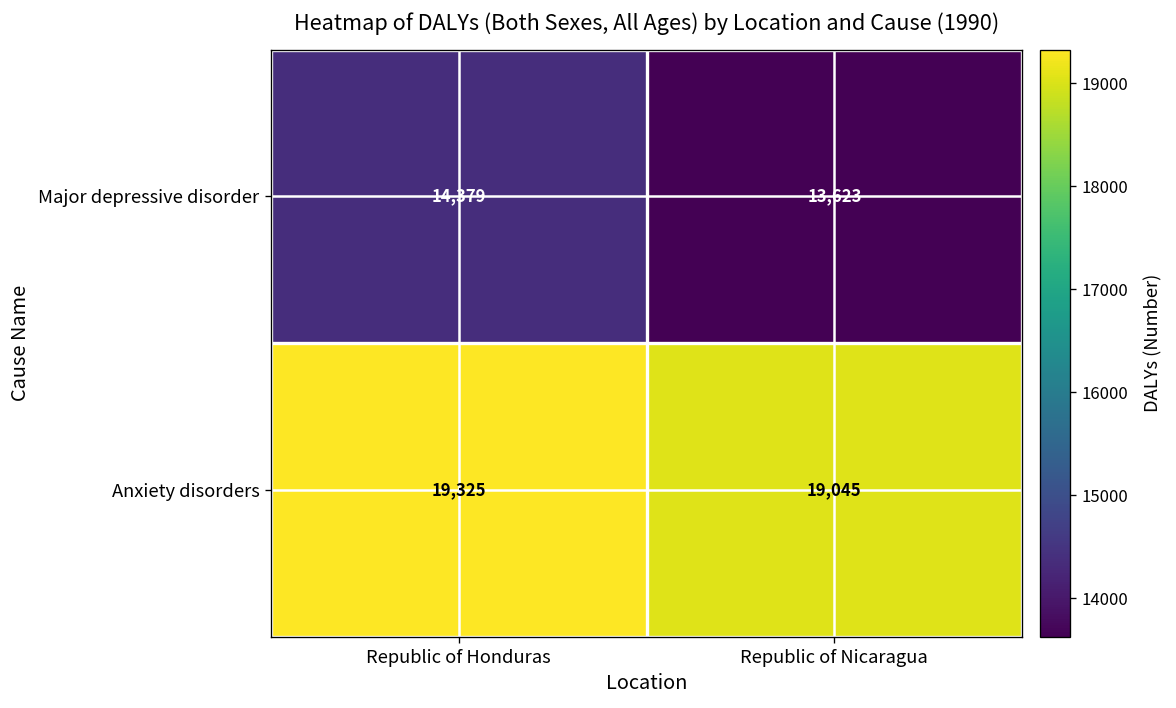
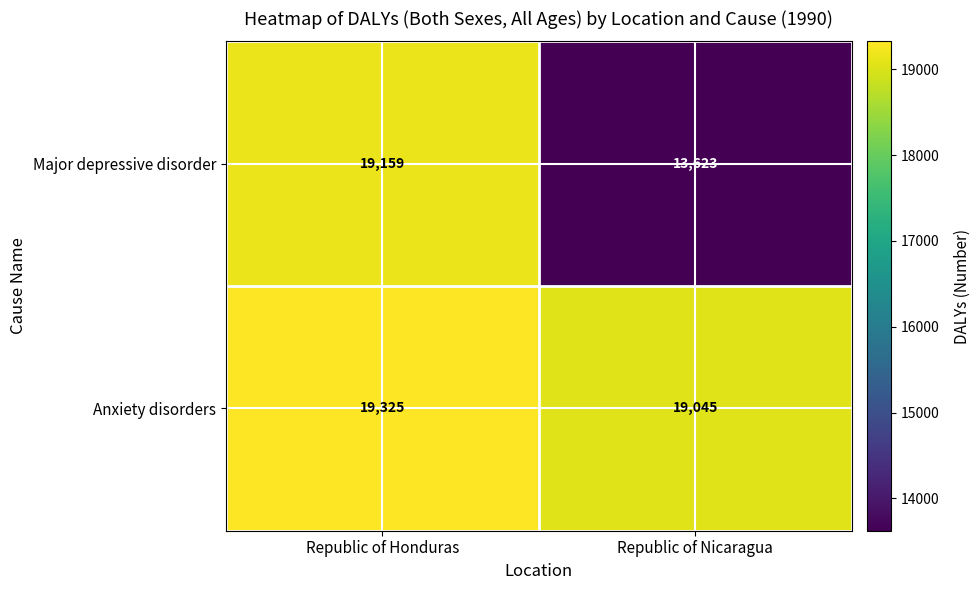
Major depressive disorder, Republic of Honduras: 14,379 -> 19,159
